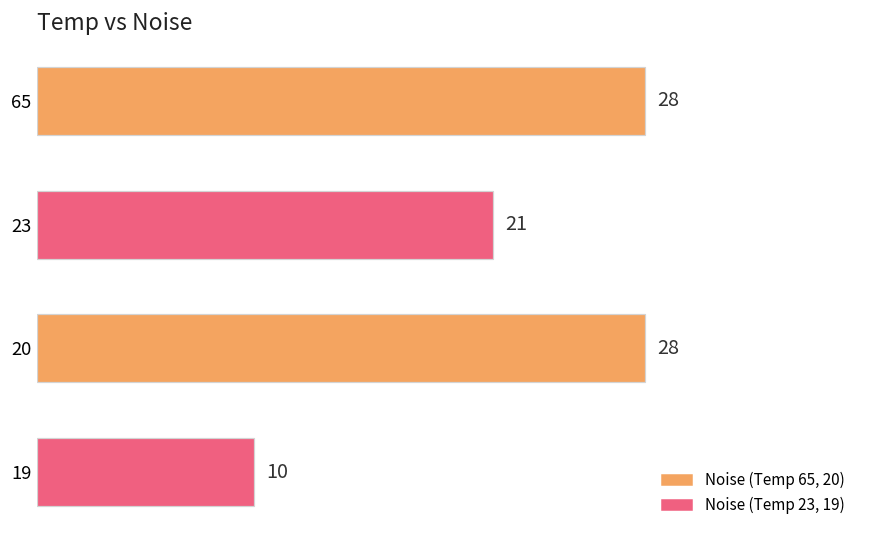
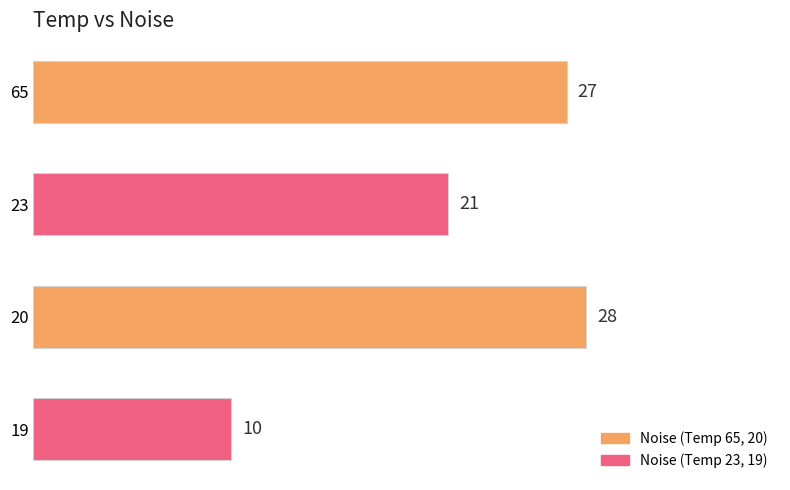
65: 28 -> 27
